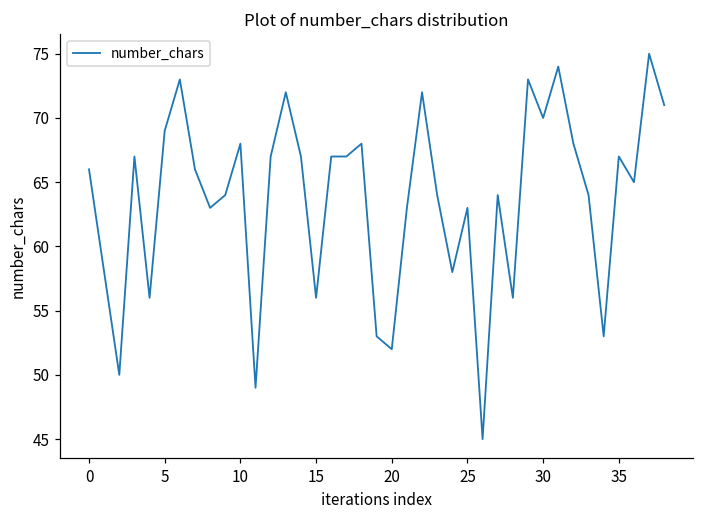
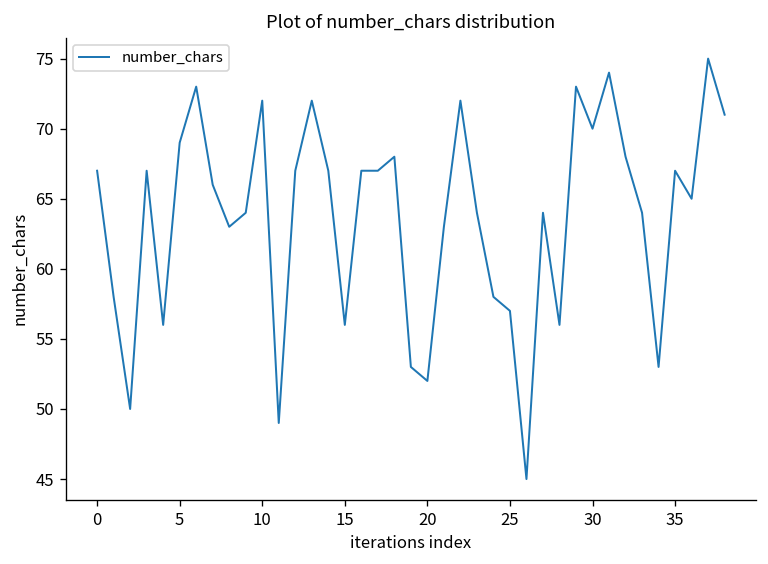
0: 66 -> 67
10: 68 -> 72
25: 63 -> 57
